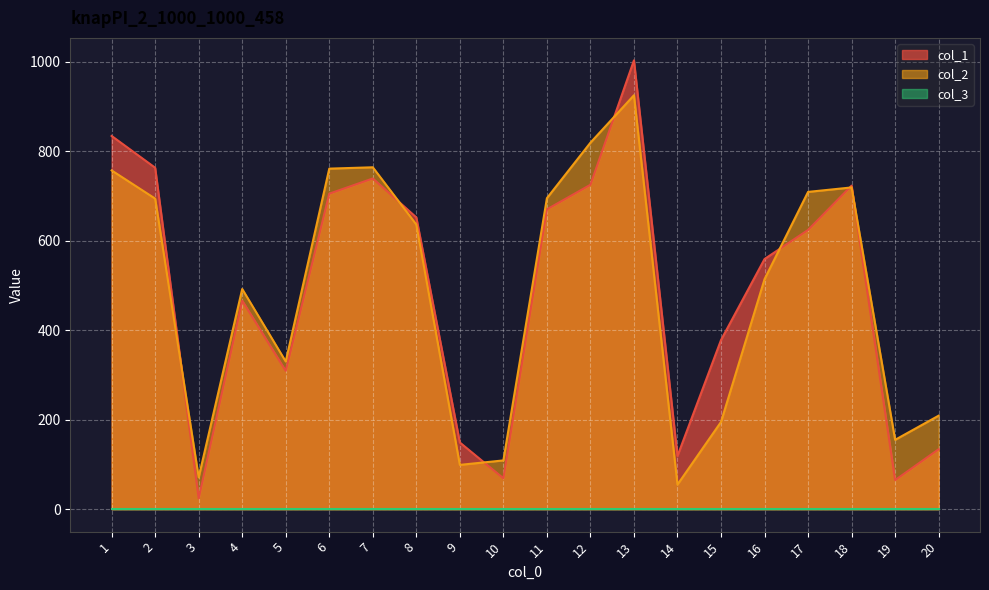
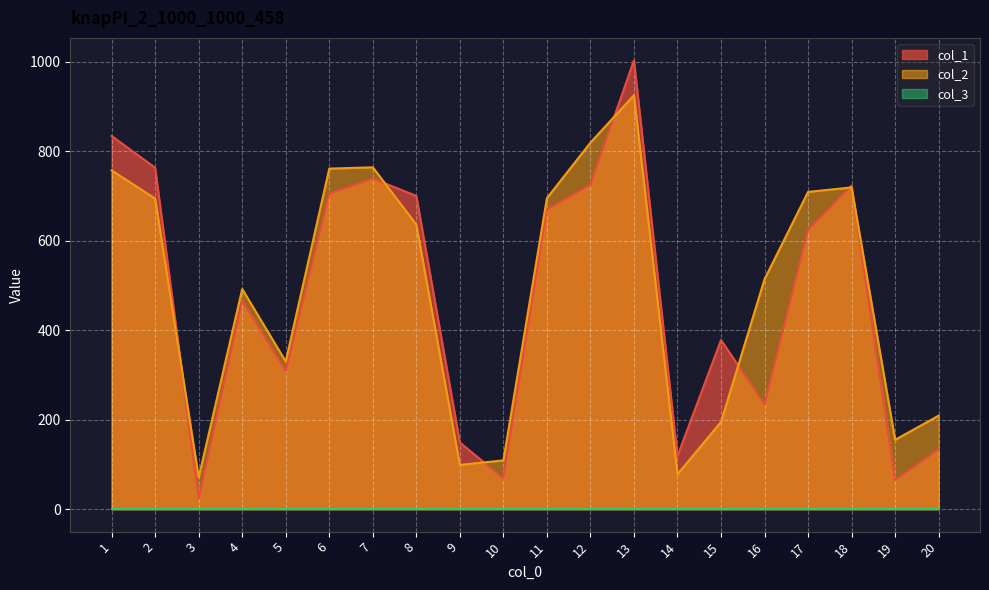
col_1, 8: 650 -> 700
col_2, 14: 60 -> 80
col_1, 16: 560 -> 230
